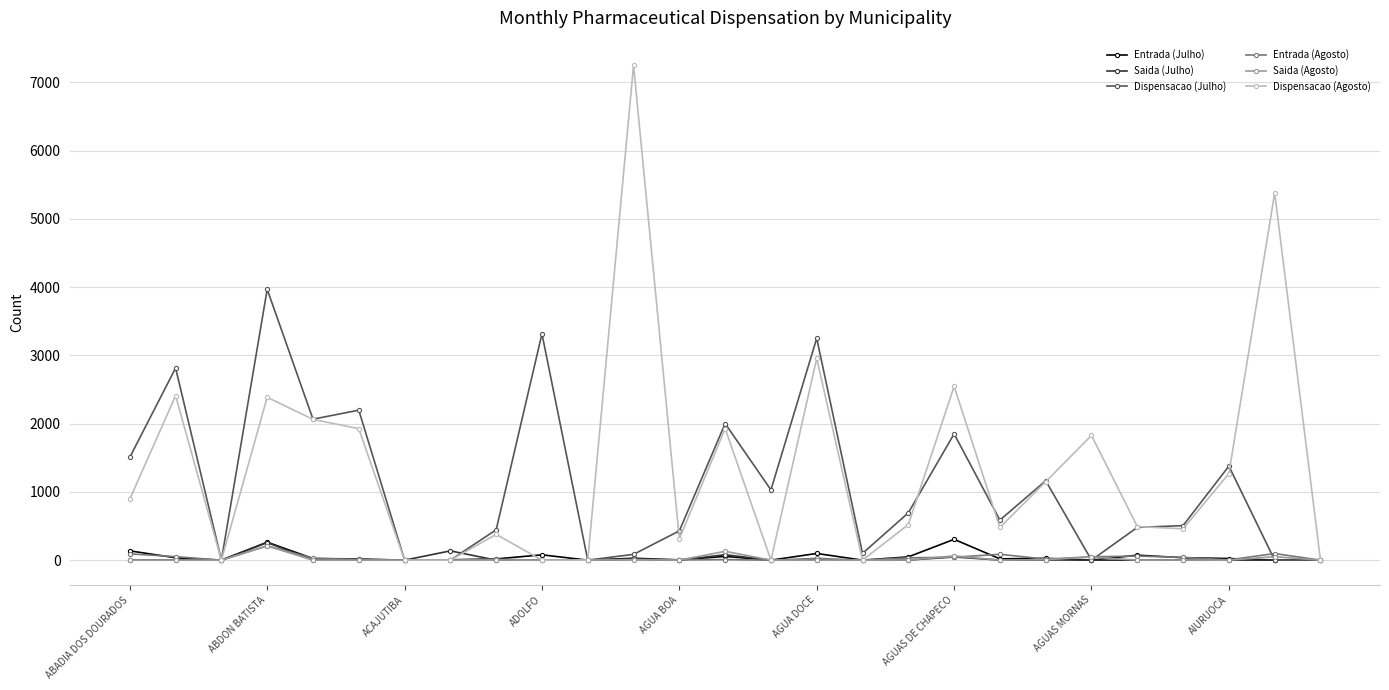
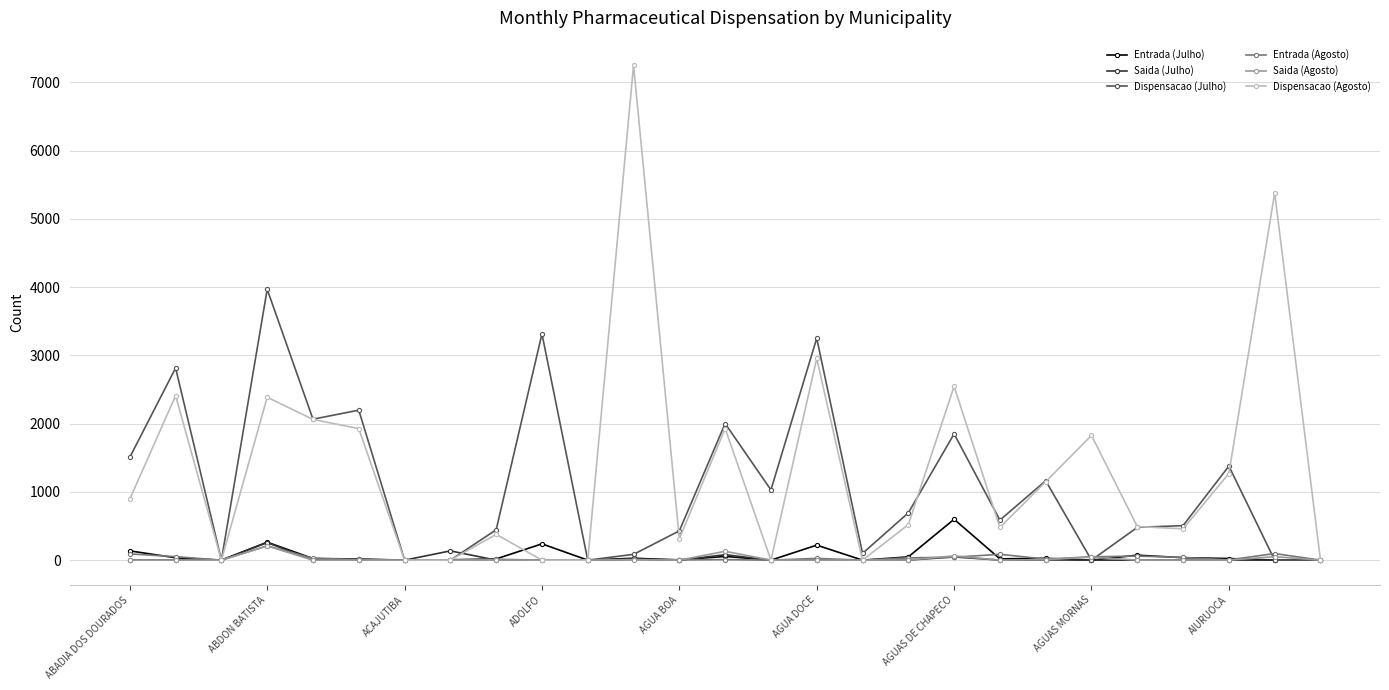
Entrada (Julho), ADOLFO: 100 -> 200
Entrada (Julho), AGUA DOCE: 100 -> 200
Entrada (Julho), AGUAS DE CHAPECO: 300 -> 600
